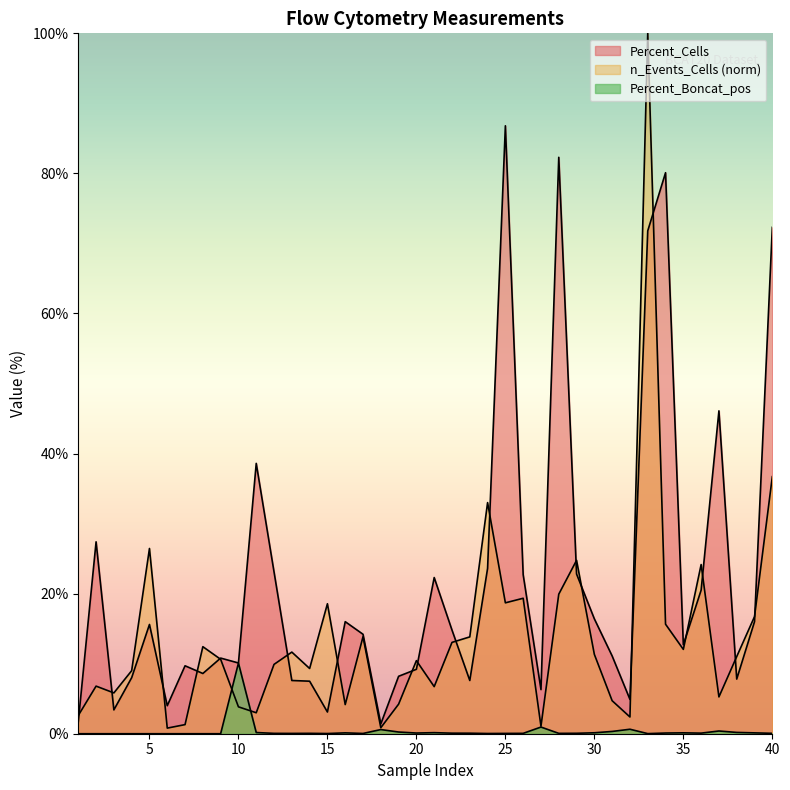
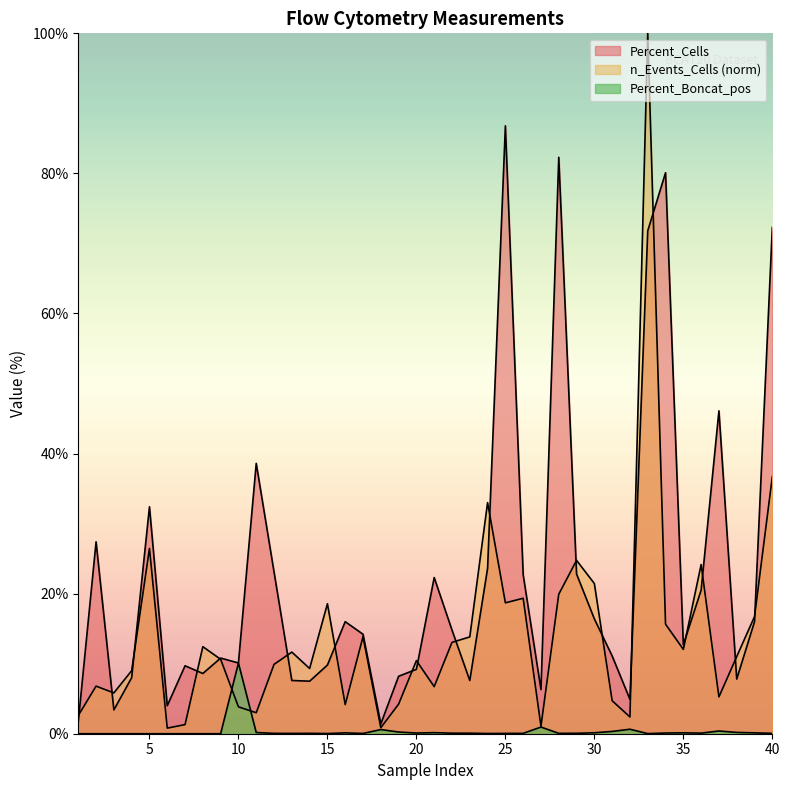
Percent_Cells, 5: 16% -> 32%
Percent_Cells, 15: 3% -> 10%
n_Events_Cells (norm), 30: 11% -> 21%
